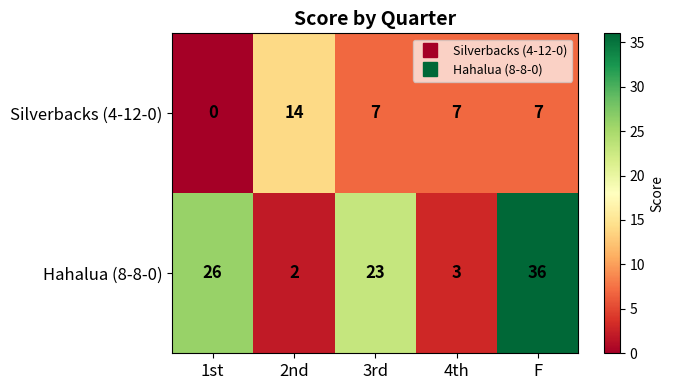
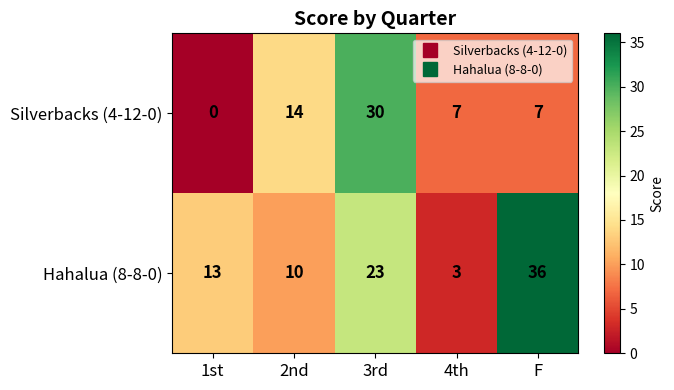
Silverbacks (4-12-0), 3rd: 7 -> 30
Hahalua (8-8-0), 1st: 26 -> 13
Hahalua (8-8-0), 2nd: 2 -> 10
